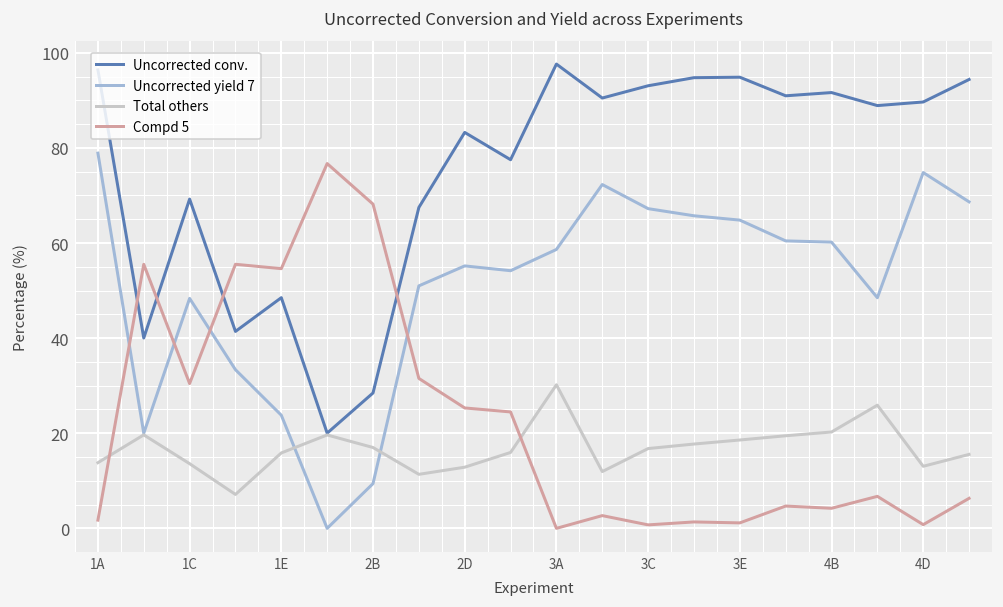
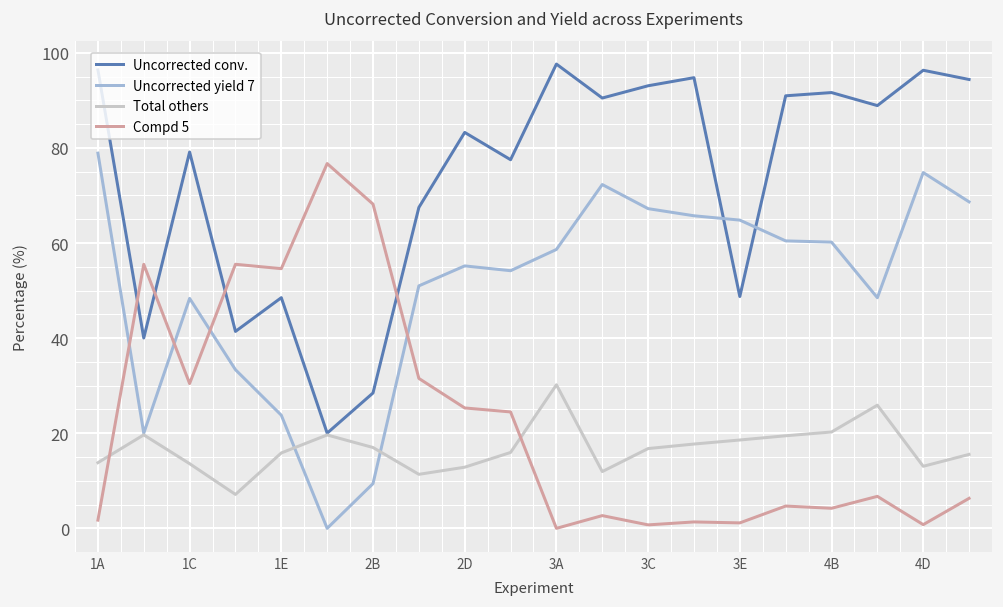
Uncorrected conv., 1C: 69 -> 79
Uncorrected conv., 3E: 95 -> 49
Uncorrected conv., 4D: 90 -> 96
